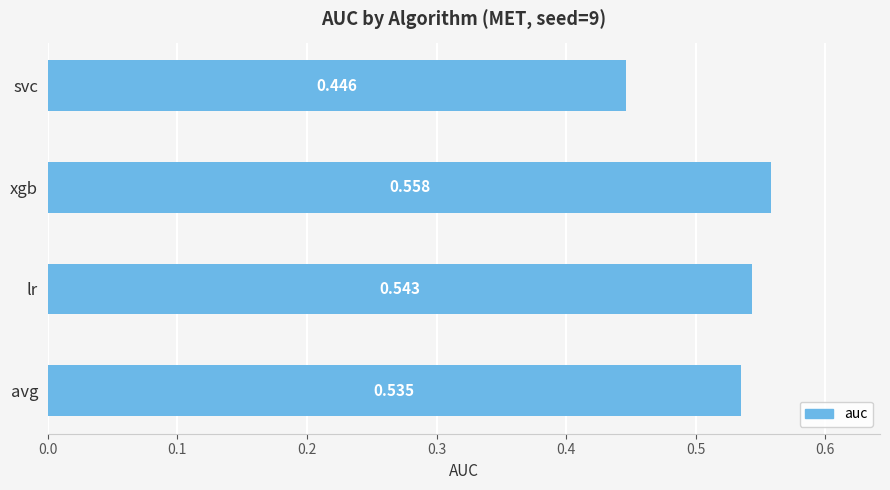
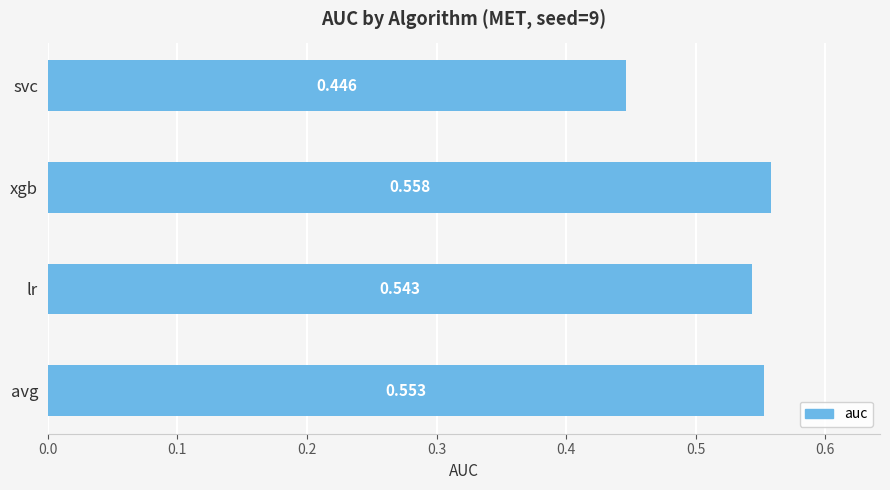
avg: 0.535 -> 0.553
